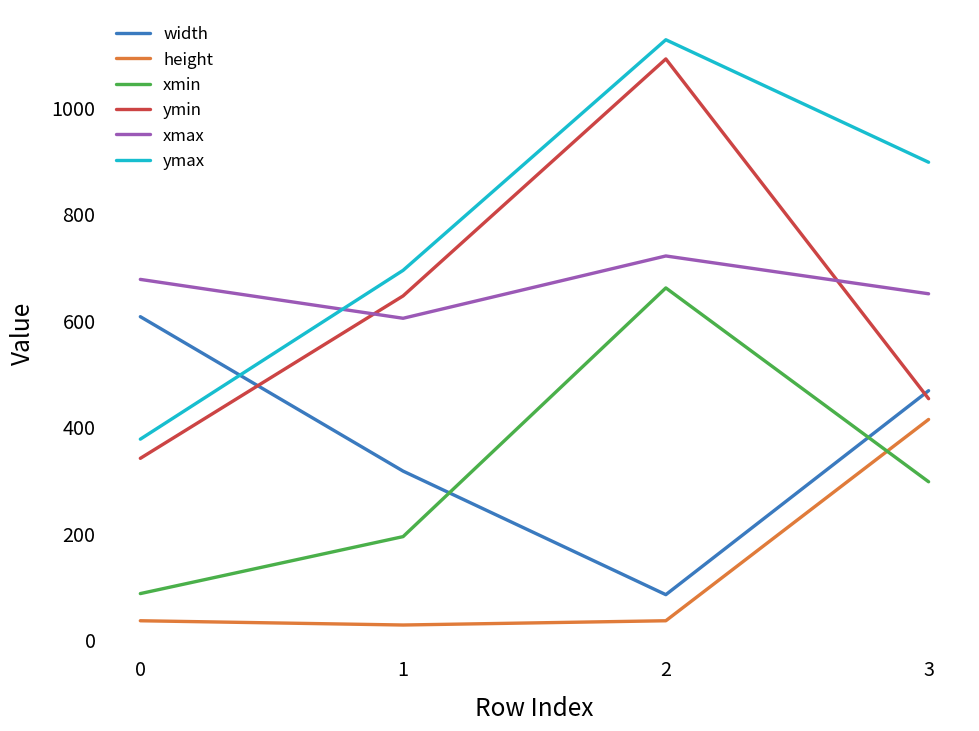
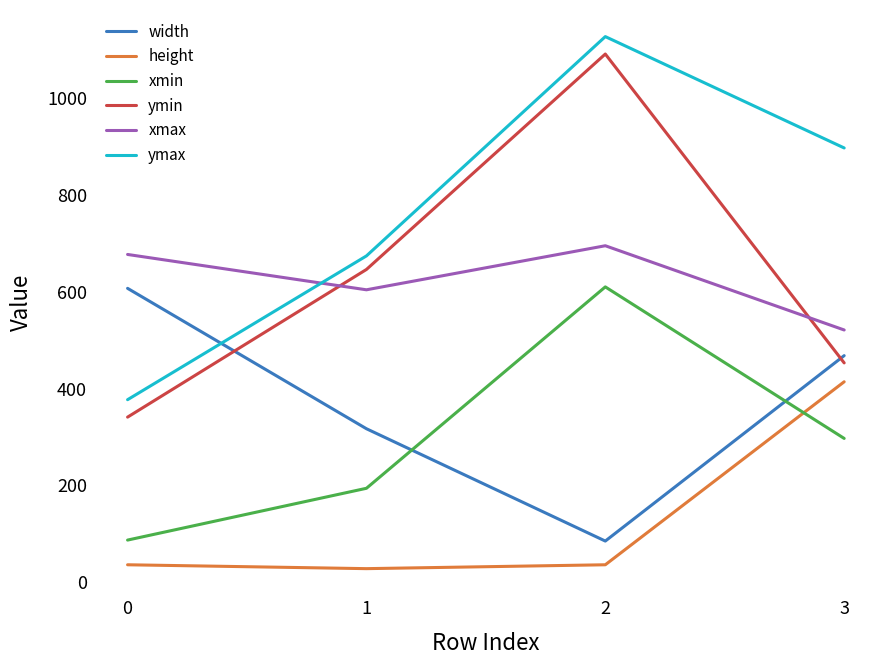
ymax, 1: 690 -> 670
xmin, 2: 660 -> 610
xmax, 2: 720 -> 700
xmax, 3: 650 -> 520
